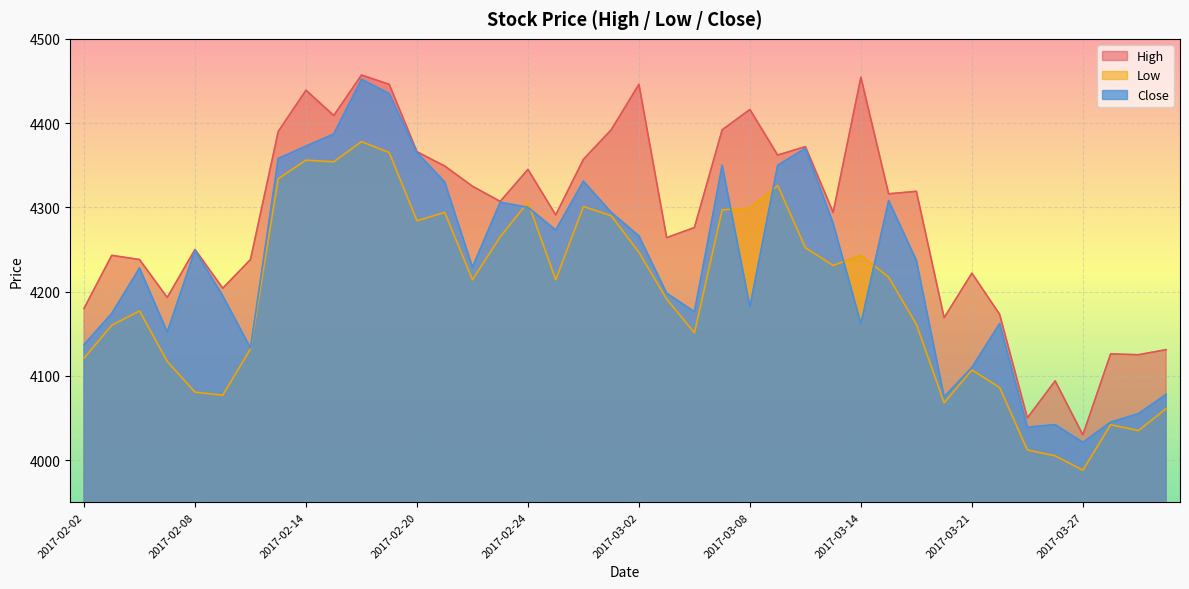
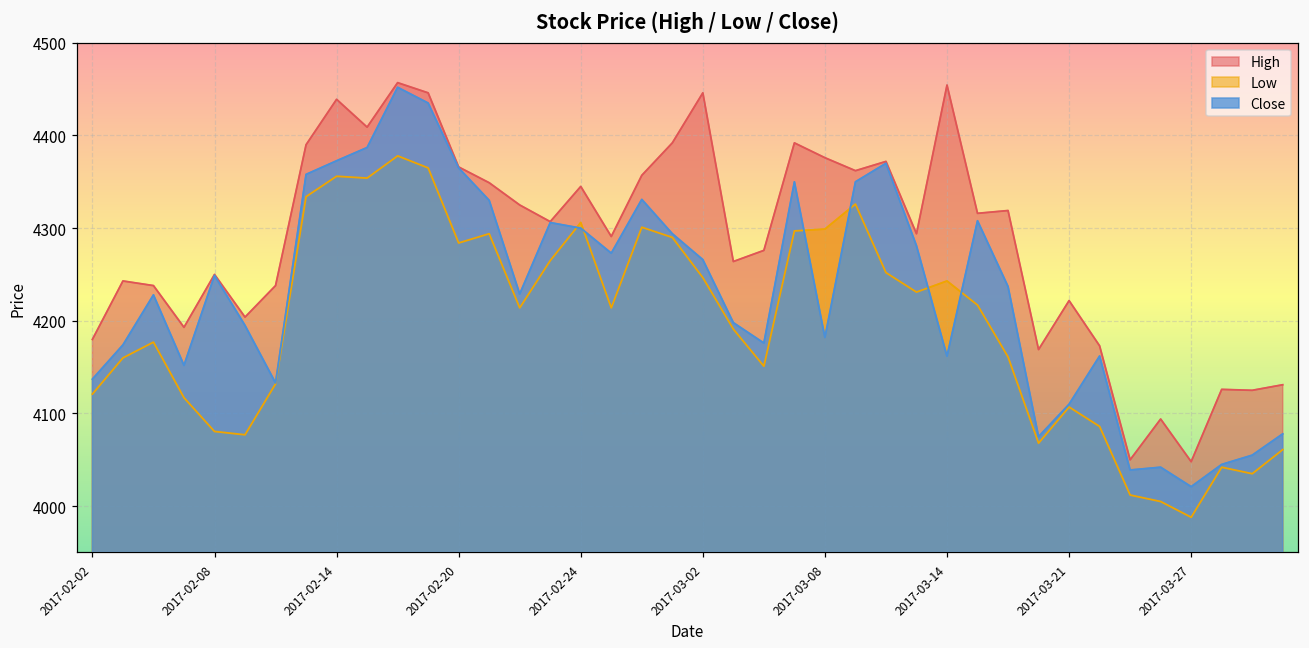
High, 2017-03-08: 4420 -> 4380
High, 2017-03-27: 4030 -> 4050
